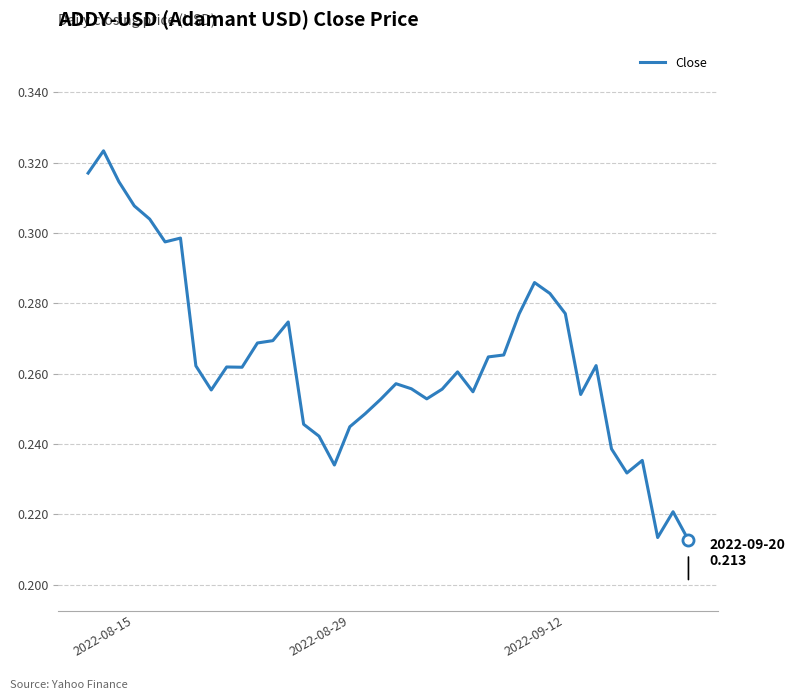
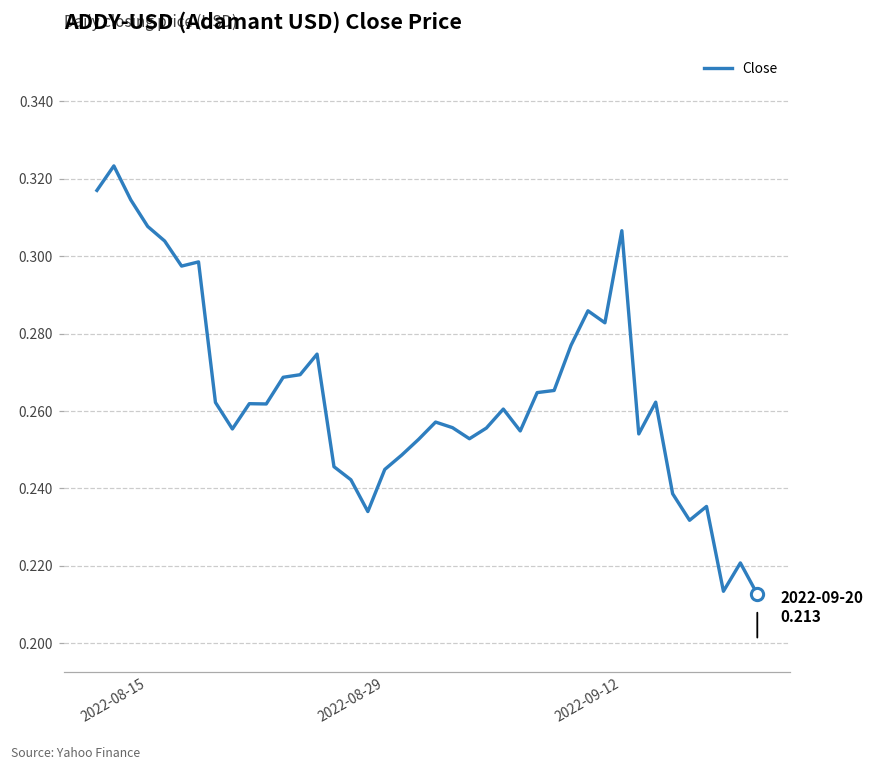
Close, 2022-09-12: 0.277 -> 0.307
